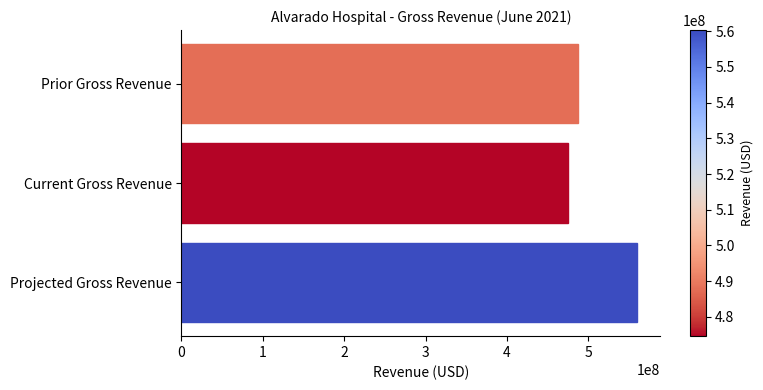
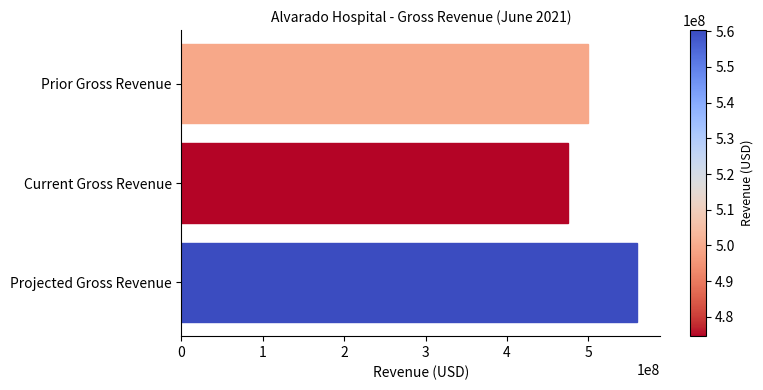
Prior Gross Revenue: 490000000 -> 500000000
